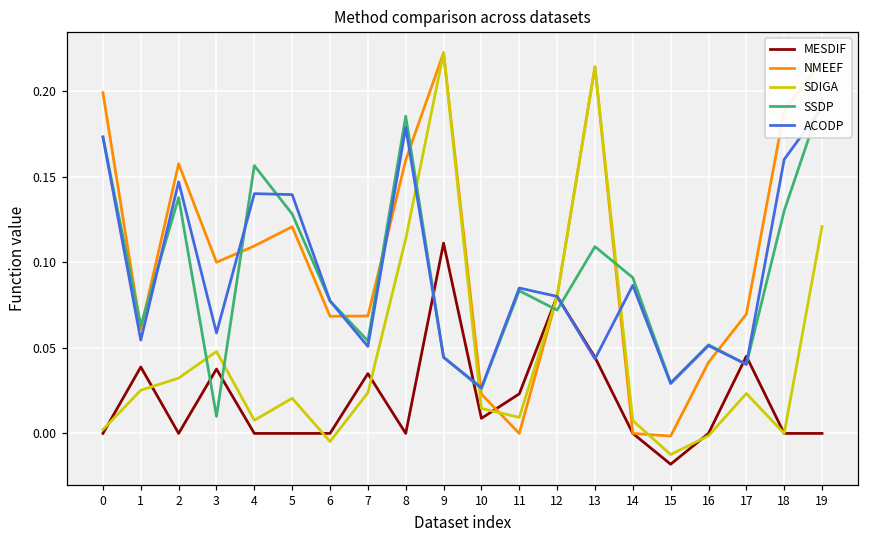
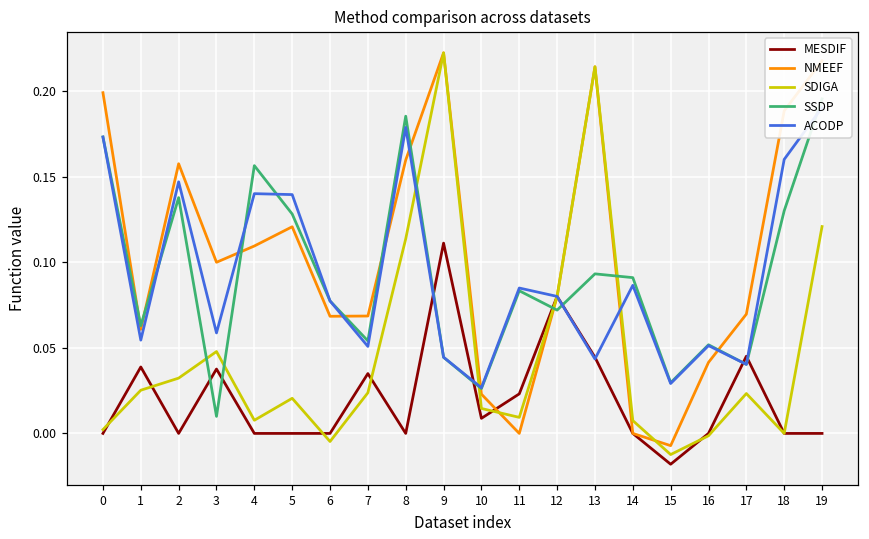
SSDP, 13: 0.109 -> 0.093
NMEEF, 15: -0.002 -> -0.007
